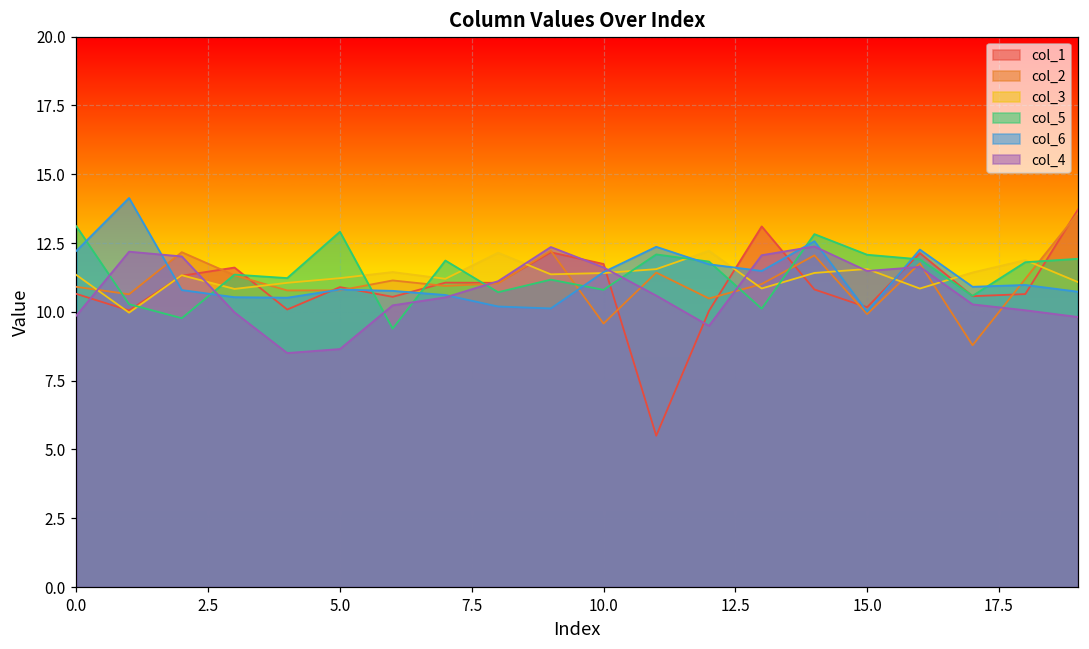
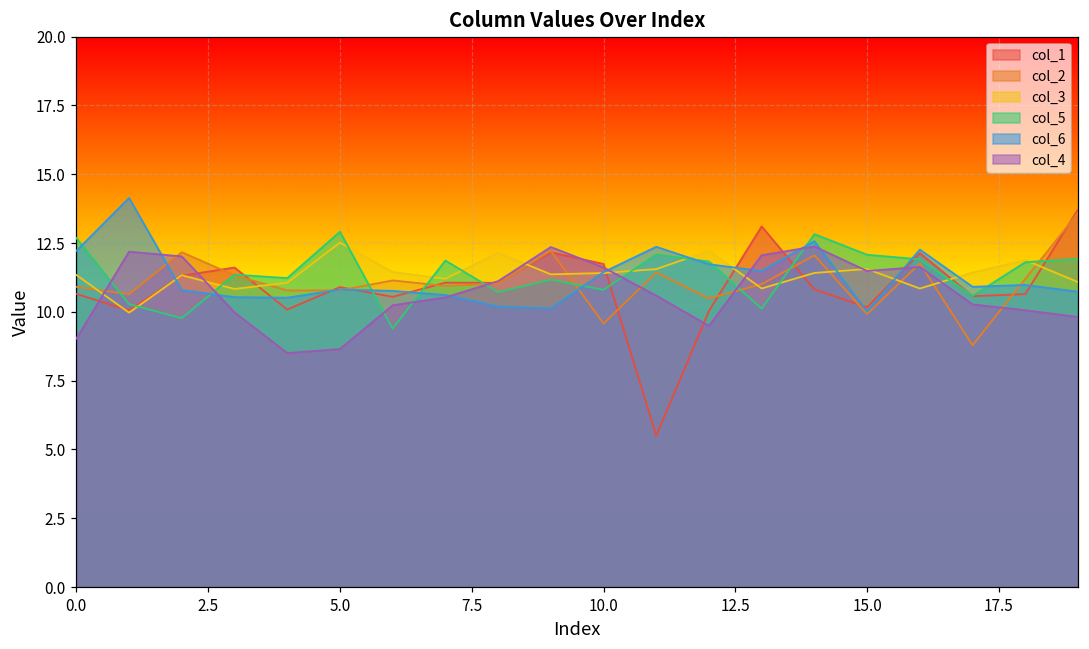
col_5, 0.0: 13.1 -> 12.7
col_4, 0.0: 9.9 -> 9.0
col_3, 5.0: 11.2 -> 12.5
